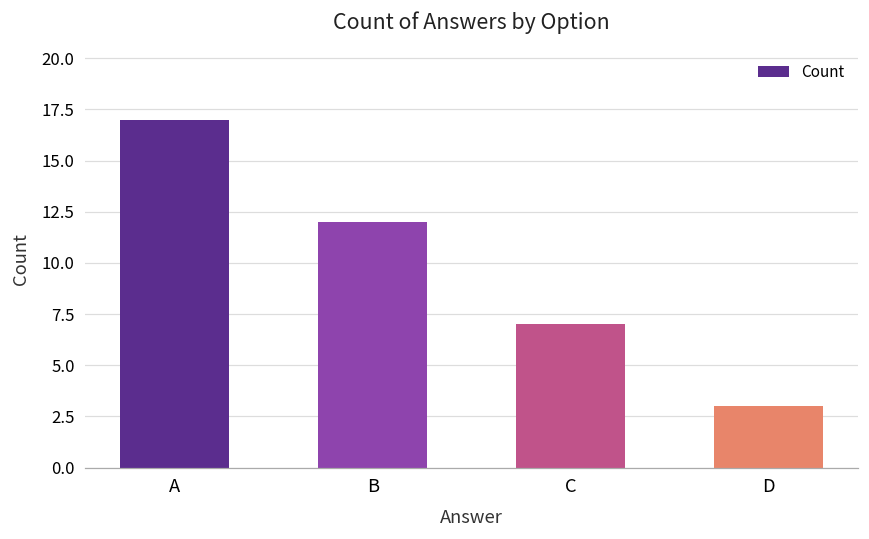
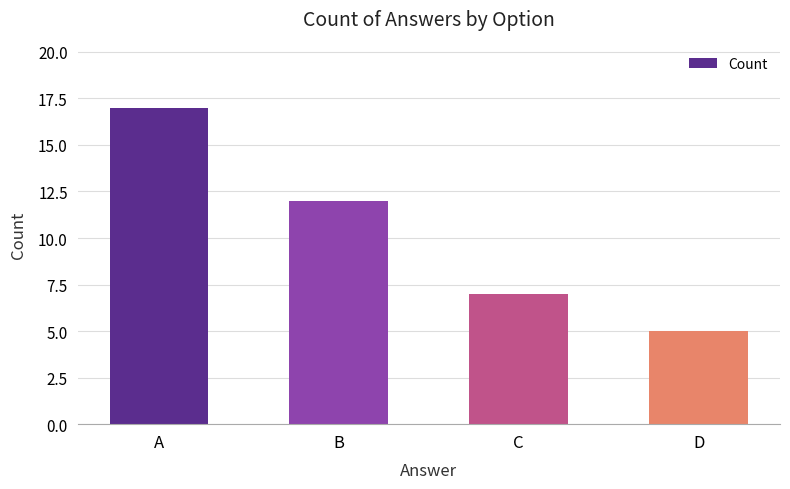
D: 3 -> 5
